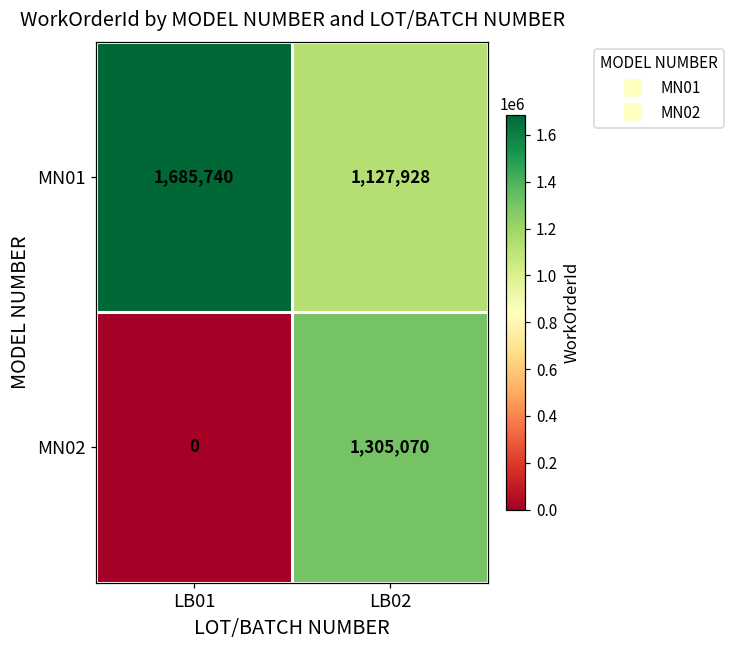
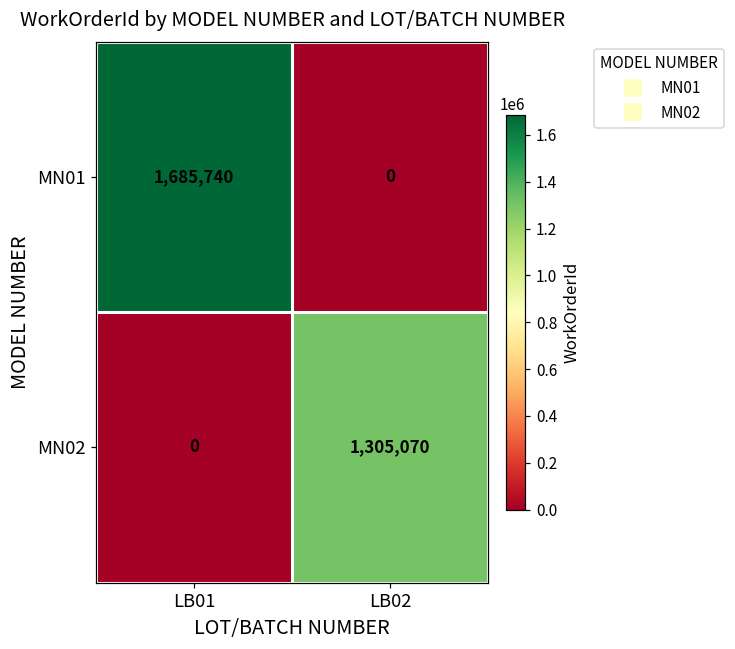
MN01, LB02: 1,127,928 -> 0
